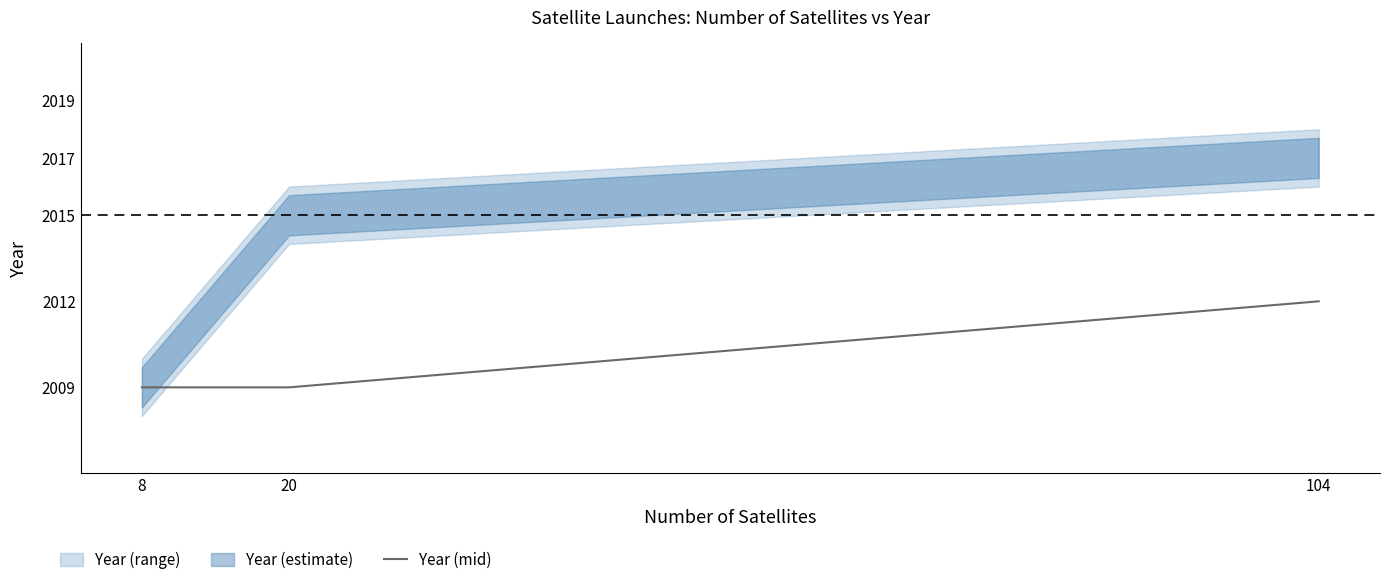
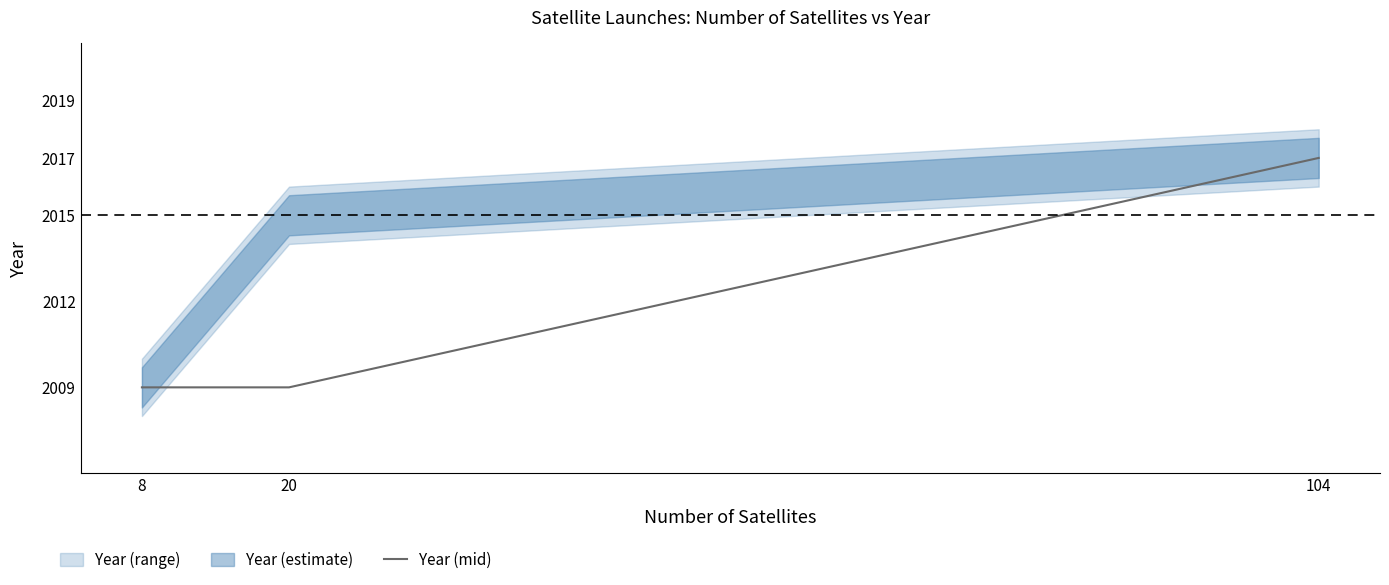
Year (mid), 104: 2012 -> 2017
